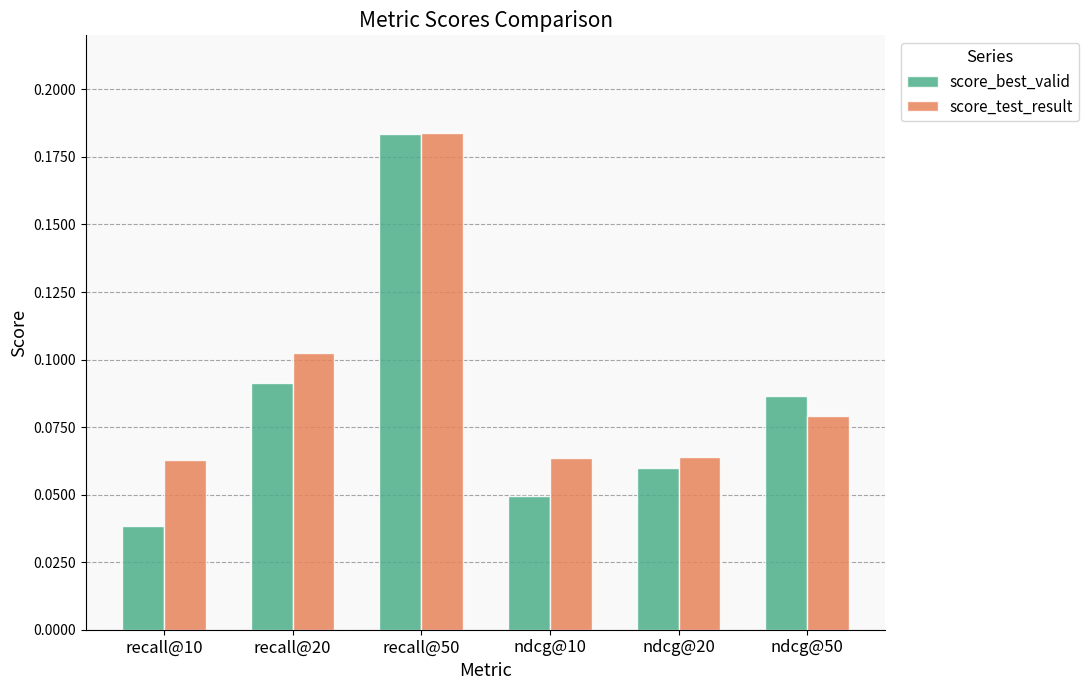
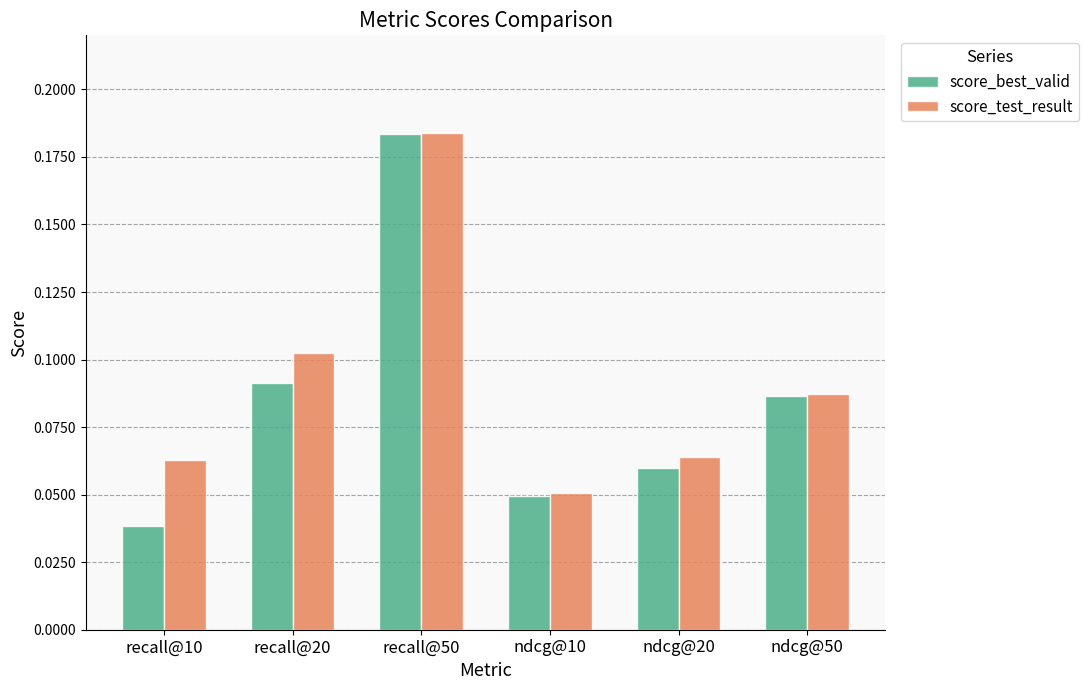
score_test_result, ndcg@10: 0.064 -> 0.051
score_test_result, ndcg@50: 0.079 -> 0.087
